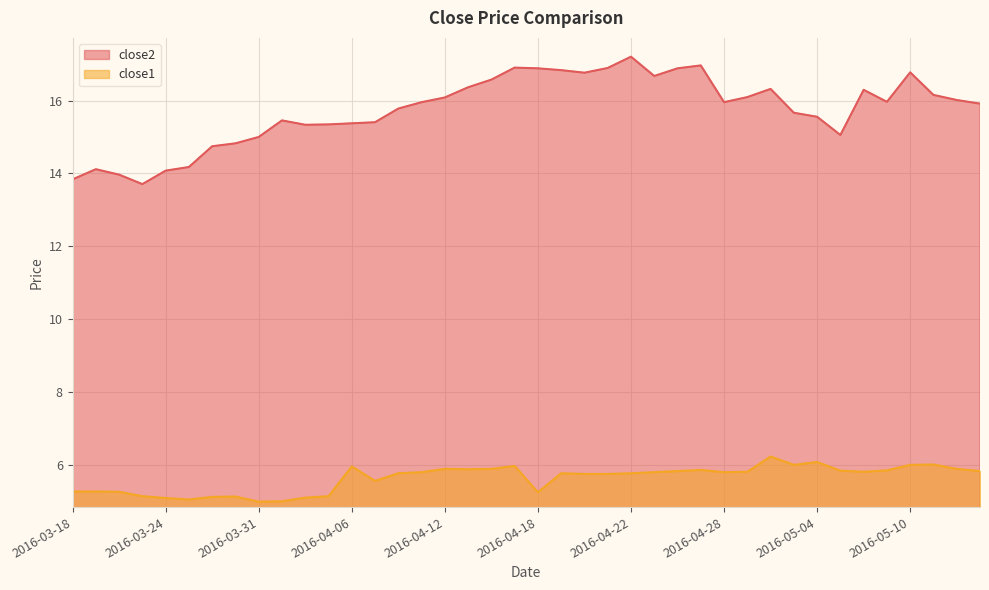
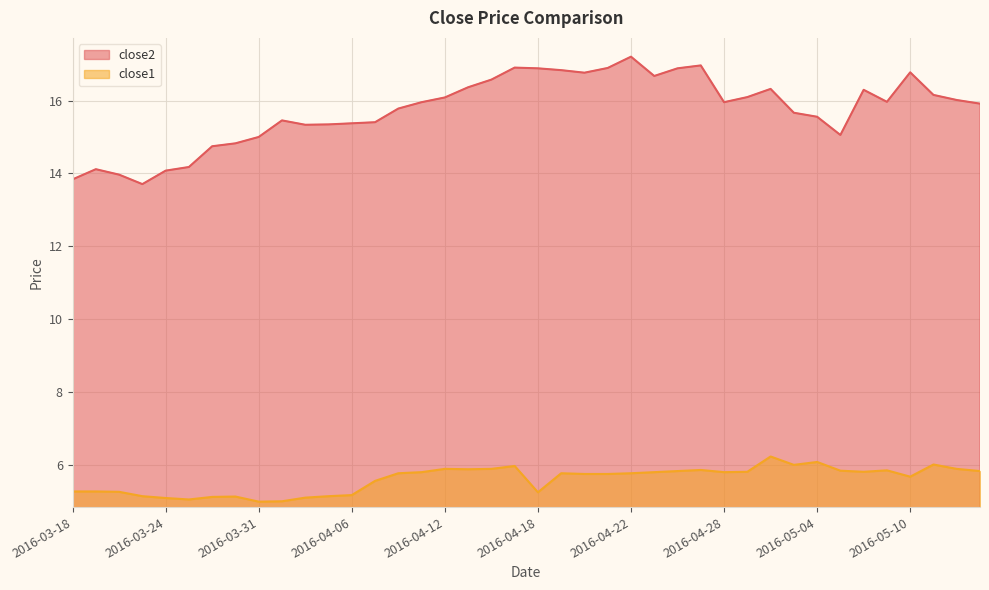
close1, 2016-04-06: 6.0 -> 5.2
close1, 2016-05-10: 6.0 -> 5.7
